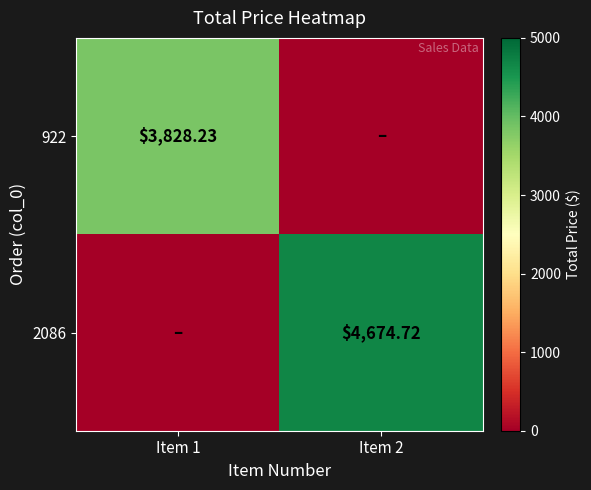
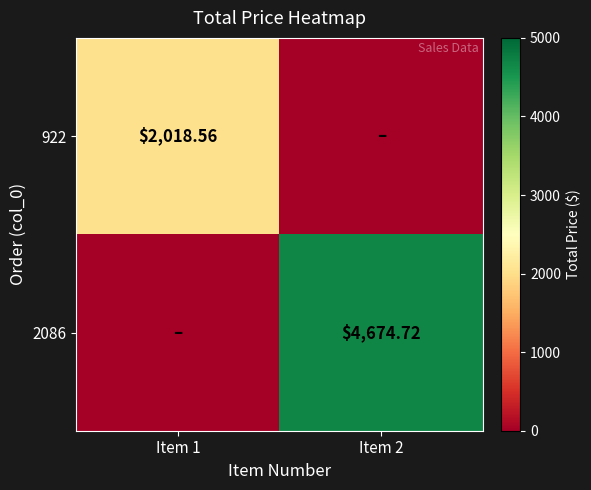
922, Item 1: $3,828.23 -> $2,018.56
